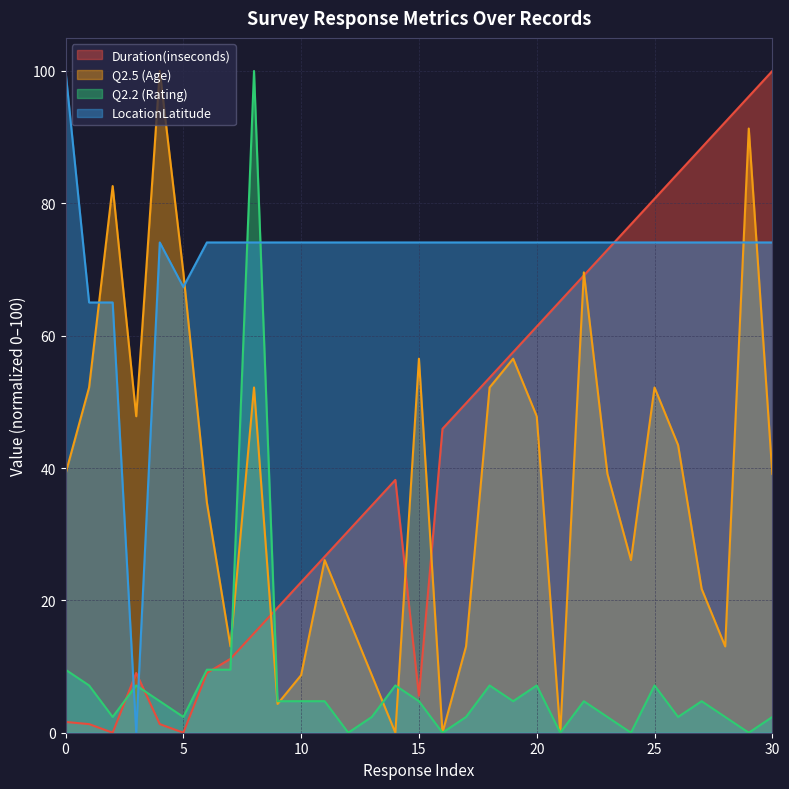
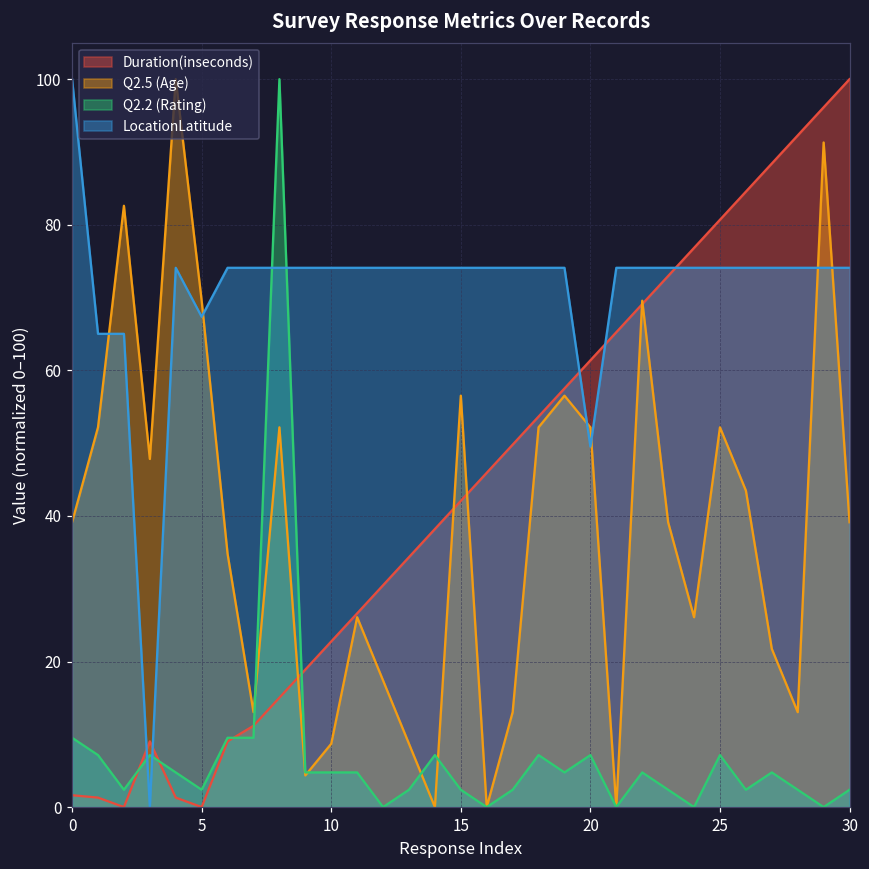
Duration(inseconds), 15: 6 -> 42
Q2.2 (Rating), 15: 5 -> 2
Q2.5 (Age), 20: 48 -> 52
LocationLatitude, 20: 74 -> 50
